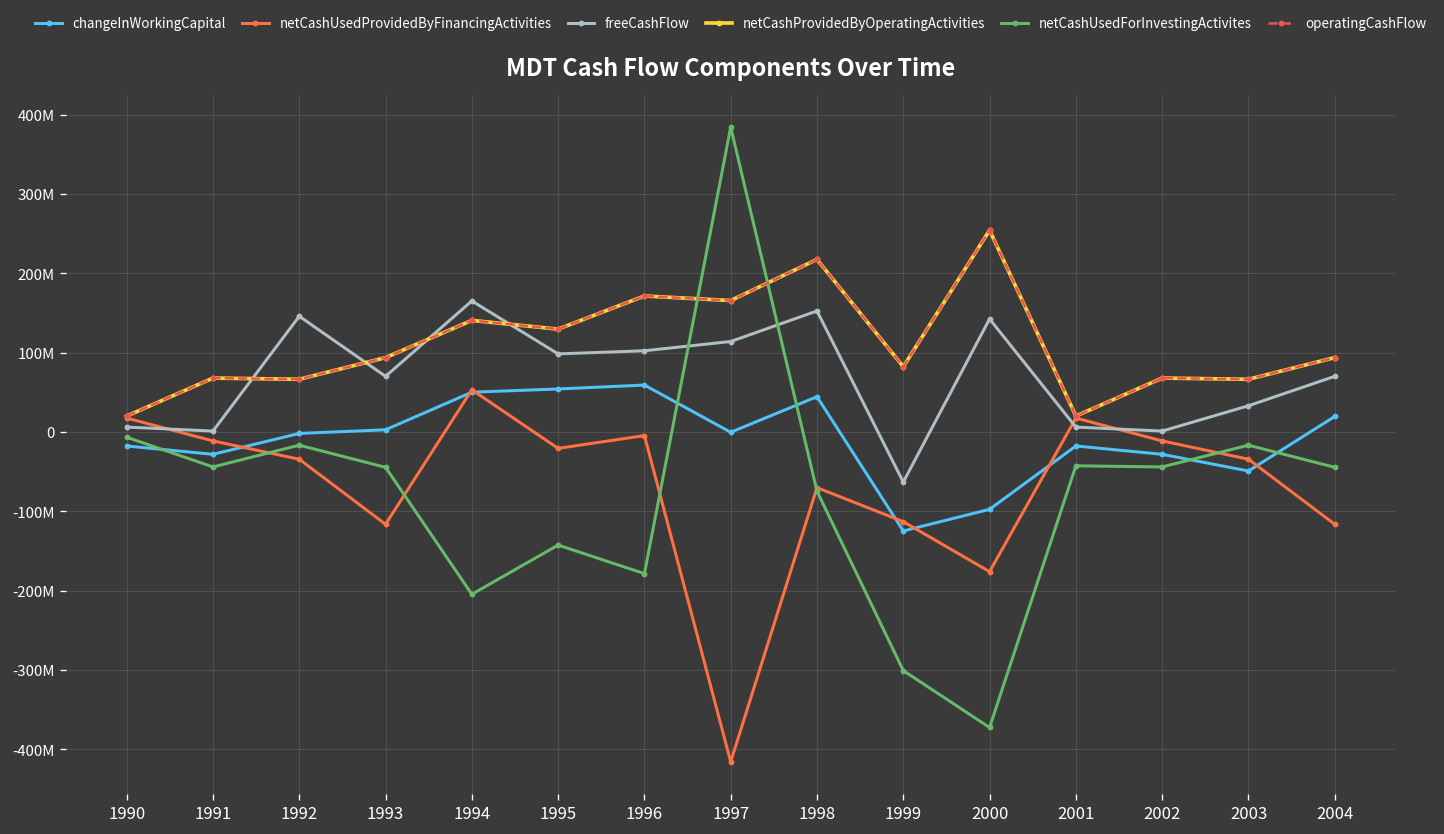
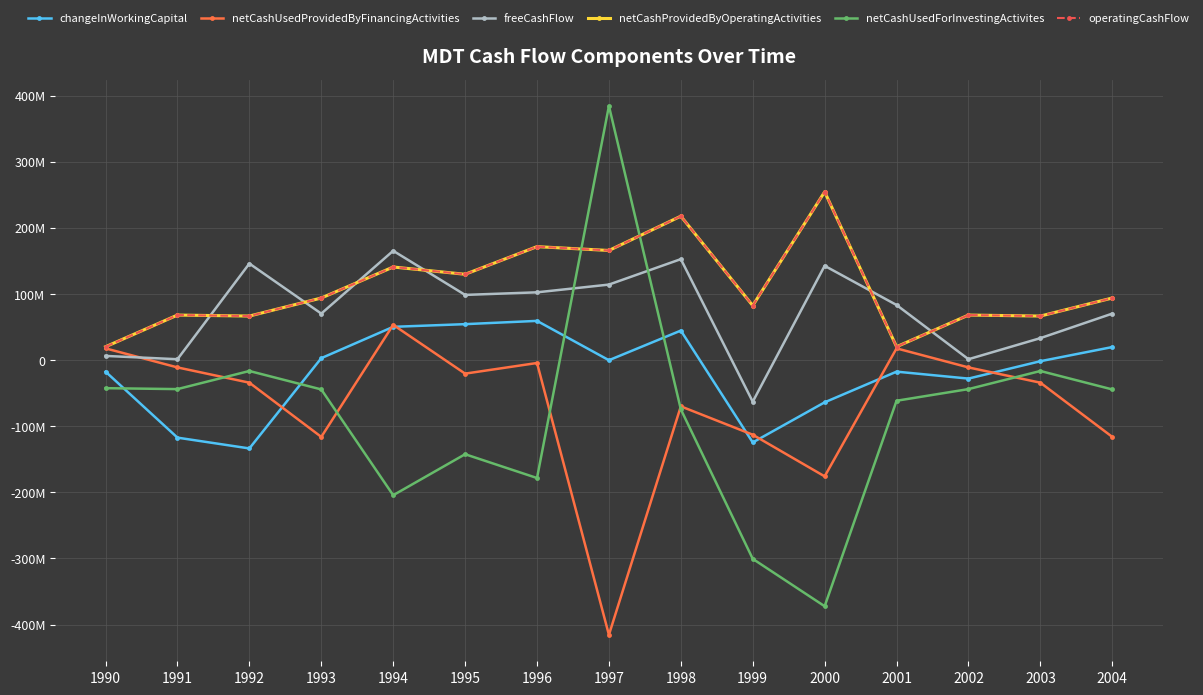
netCashUsedForInvestingActivites, 1990: -10000000 -> -40000000
changeInWorkingCapital, 1991: -30000000 -> -120000000
changeInWorkingCapital, 1992: 0 -> -130000000
changeInWorkingCapital, 2000: -100000000 -> -60000000
freeCashFlow, 2001: 10000000 -> 80000000
netCashUsedForInvestingActivites, 2001: -40000000 -> -60000000
changeInWorkingCapital, 2003: -50000000 -> 0
